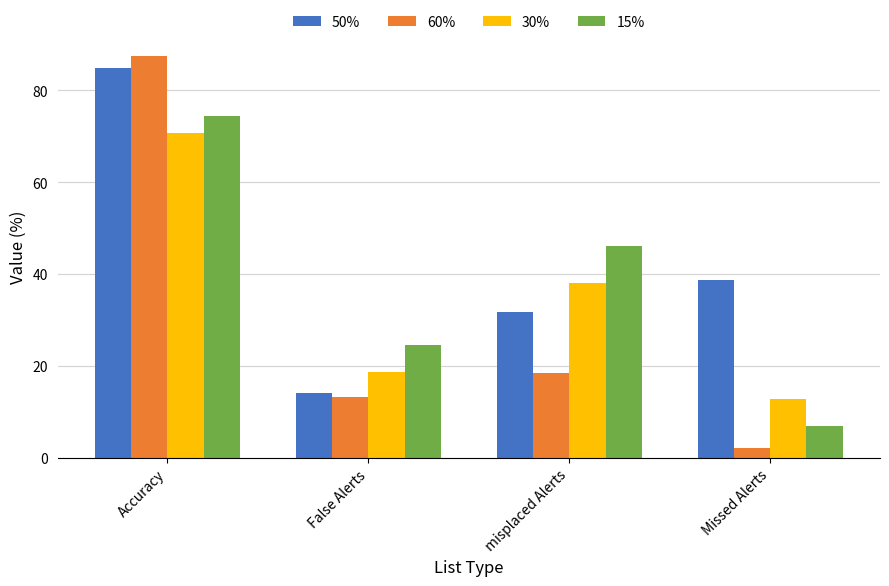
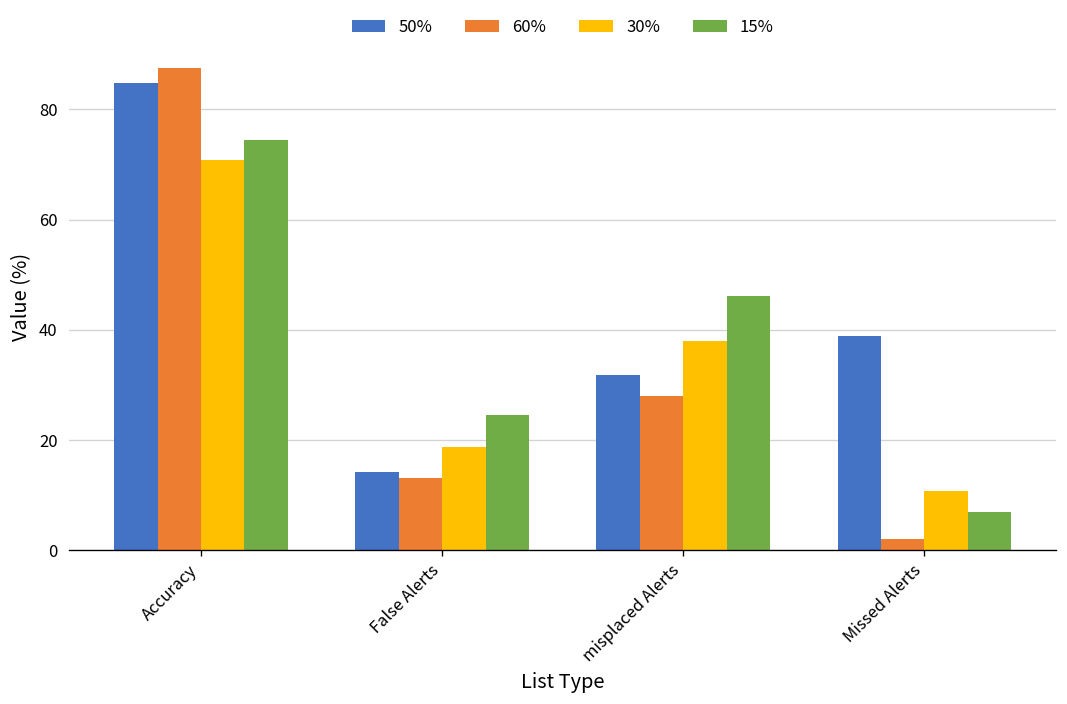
60%, misplaced Alerts: 18 -> 28
30%, Missed Alerts: 13 -> 11
